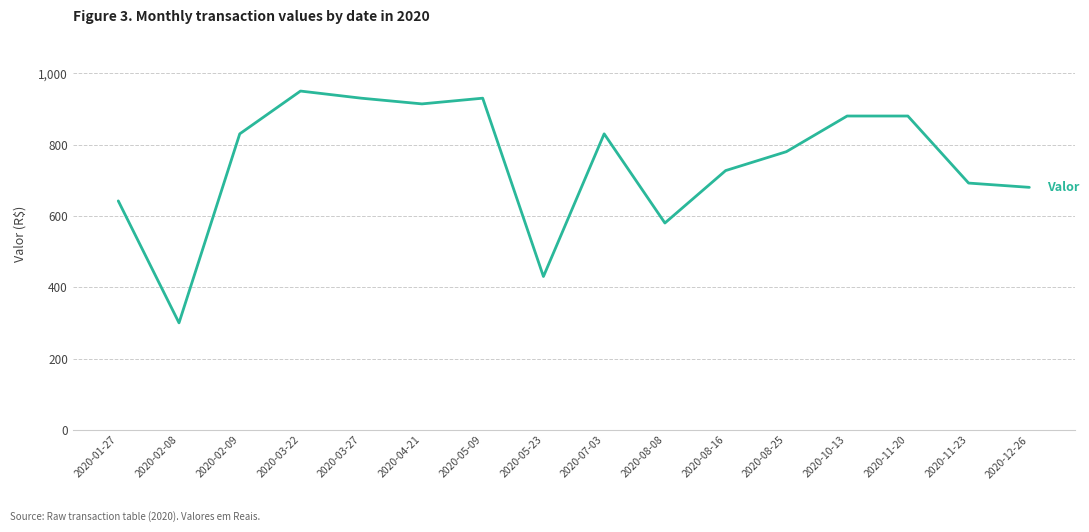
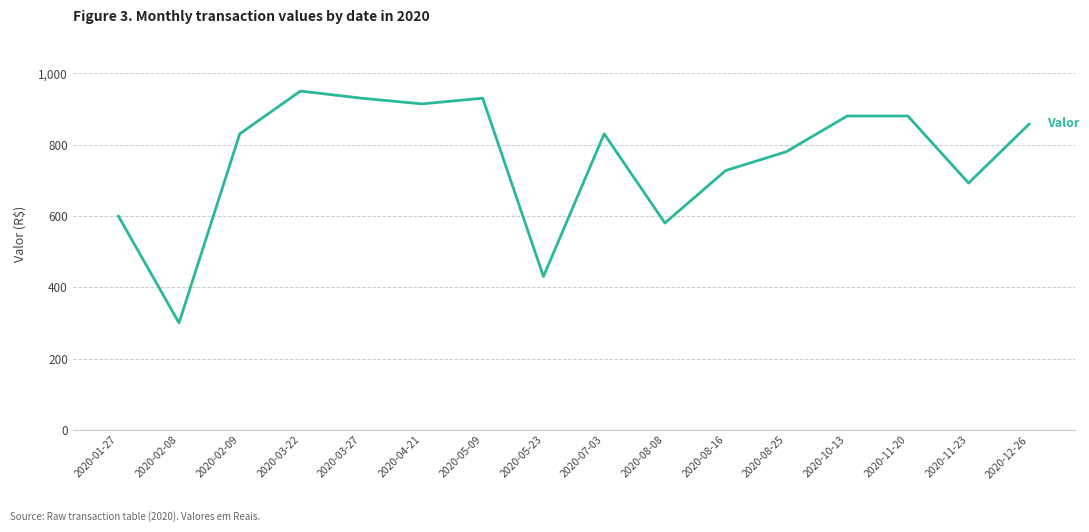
2020-01-27: 640 -> 600
2020-12-26: 680 -> 860
